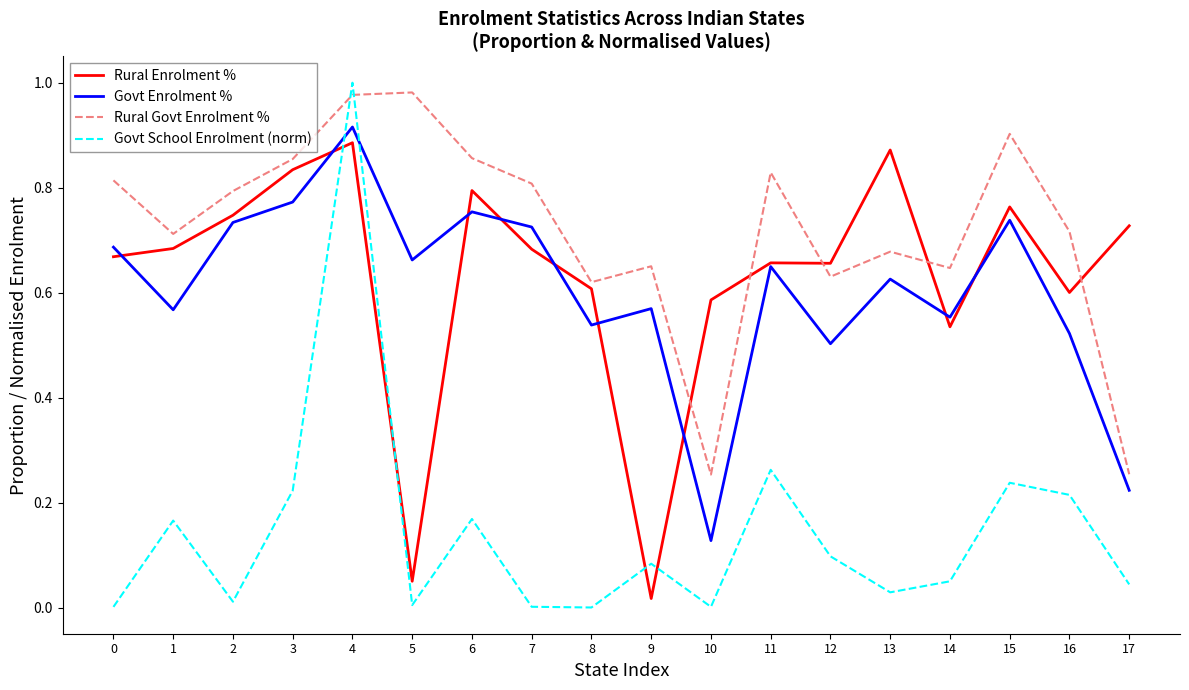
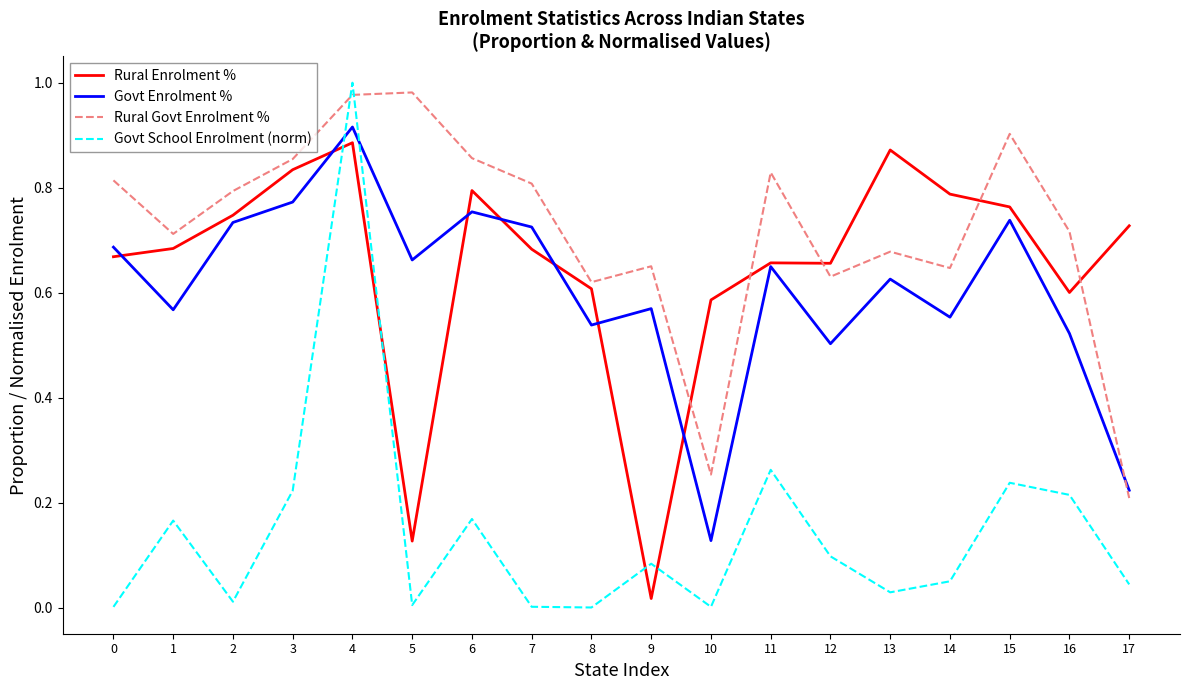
Rural Enrolment %, 5: 0.05 -> 0.13
Rural Enrolment %, 14: 0.54 -> 0.79
Rural Govt Enrolment %, 17: 0.25 -> 0.21
